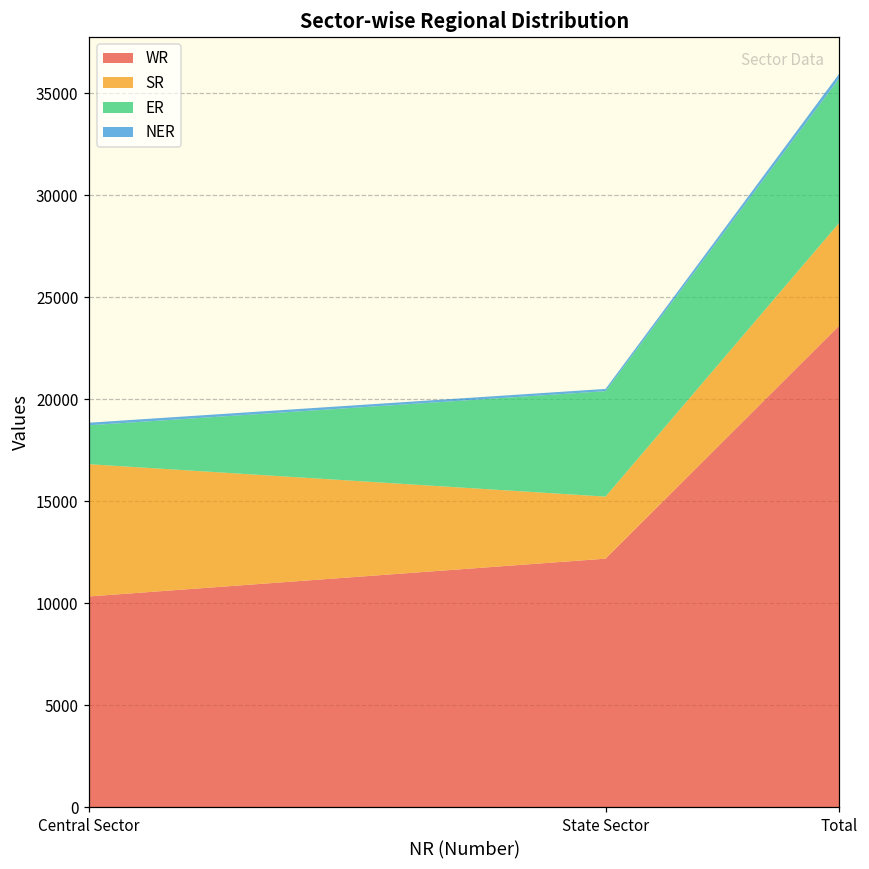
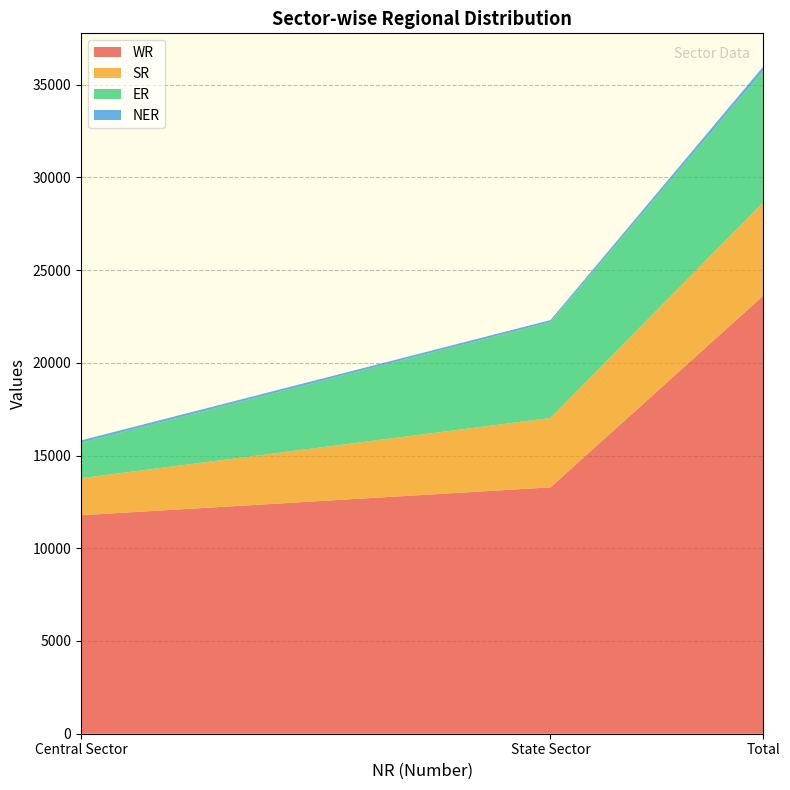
WR, Central Sector: 10300 -> 11800
SR, Central Sector: 6500 -> 2000
WR, State Sector: 12200 -> 13300
SR, State Sector: 3000 -> 3700
